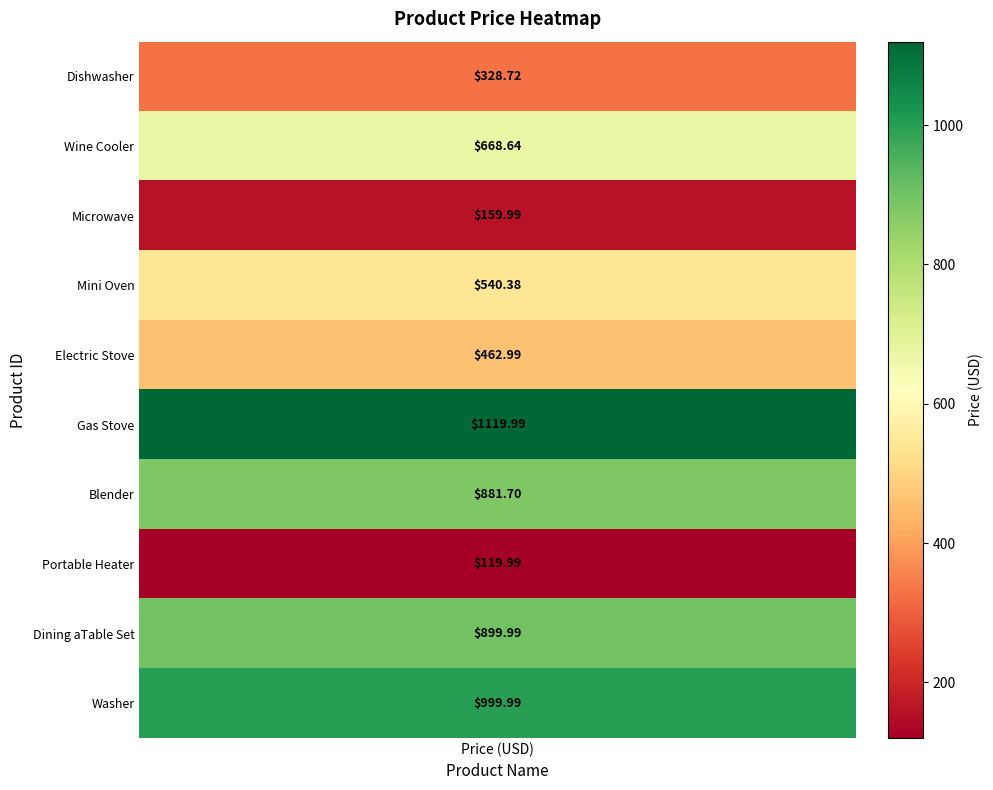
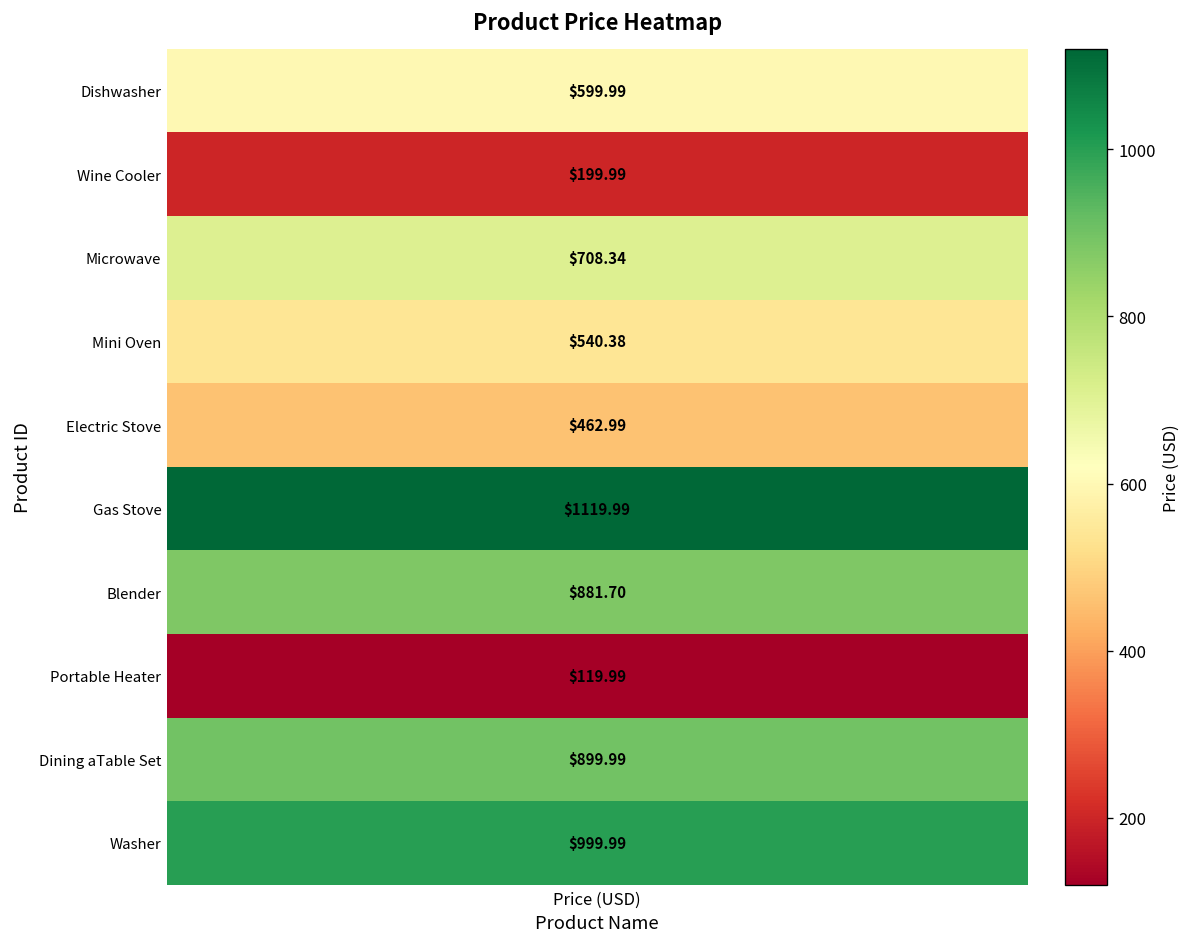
Dishwasher, Price (USD): $328.72 -> $599.99
Wine Cooler, Price (USD): $668.64 -> $199.99
Microwave, Price (USD): $159.99 -> $708.34
